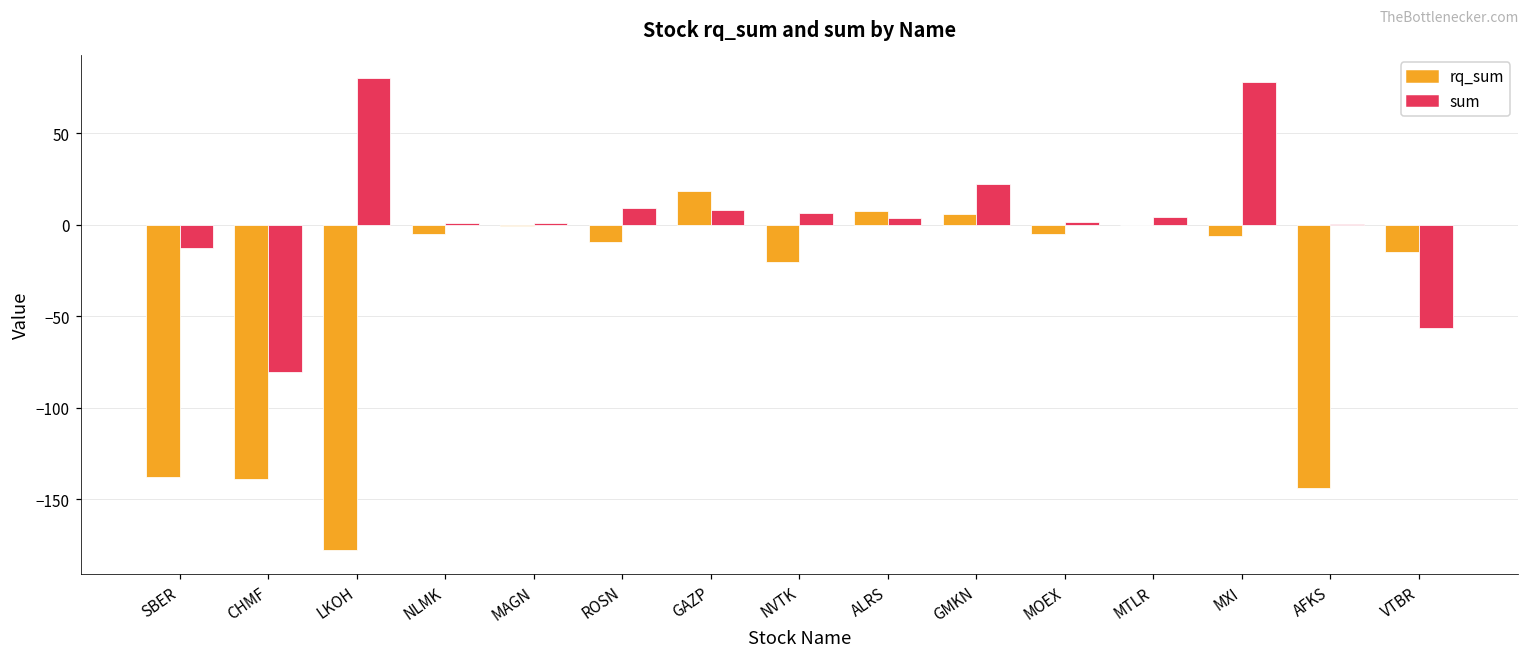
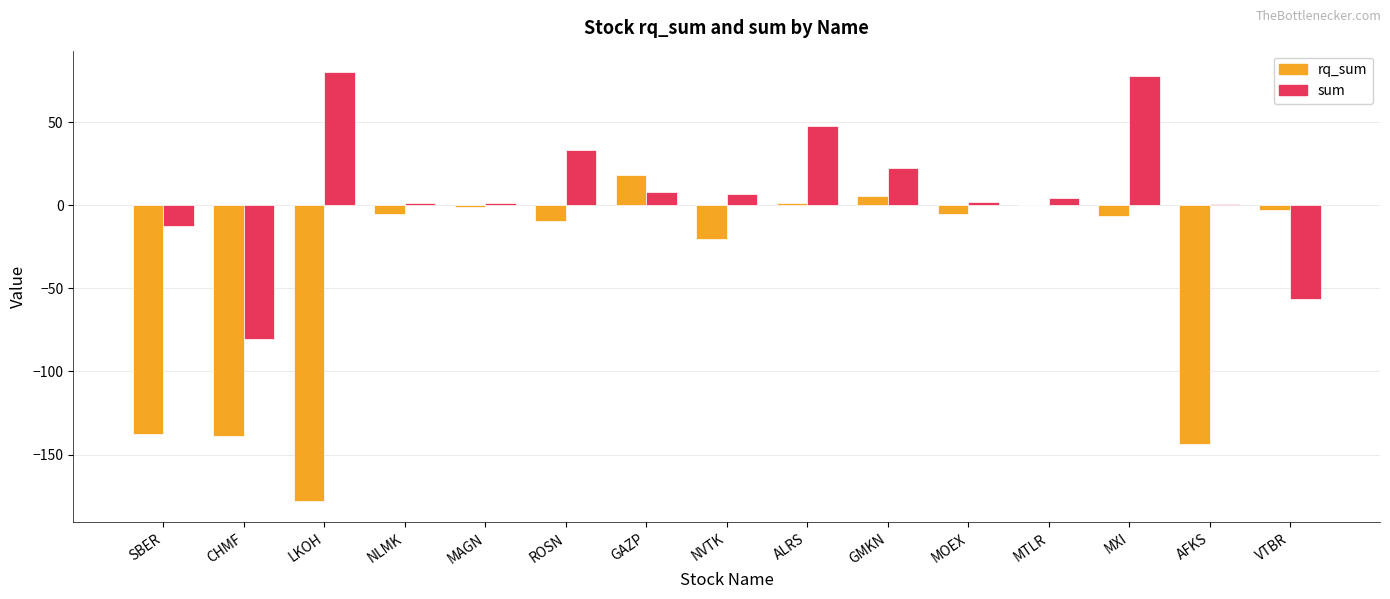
sum, ROSN: 9 -> 33
rq_sum, ALRS: 8 -> 2
sum, ALRS: 4 -> 47
rq_sum, VTBR: -15 -> -3
